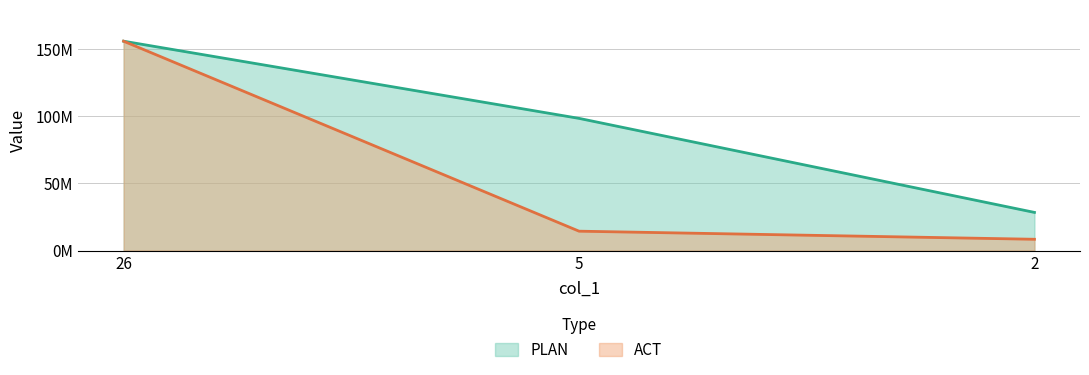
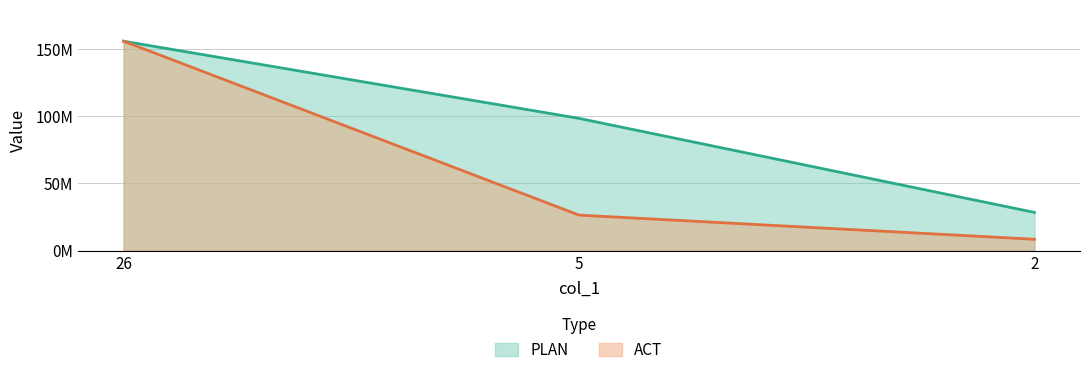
ACT, 5: 14000000 -> 26000000
